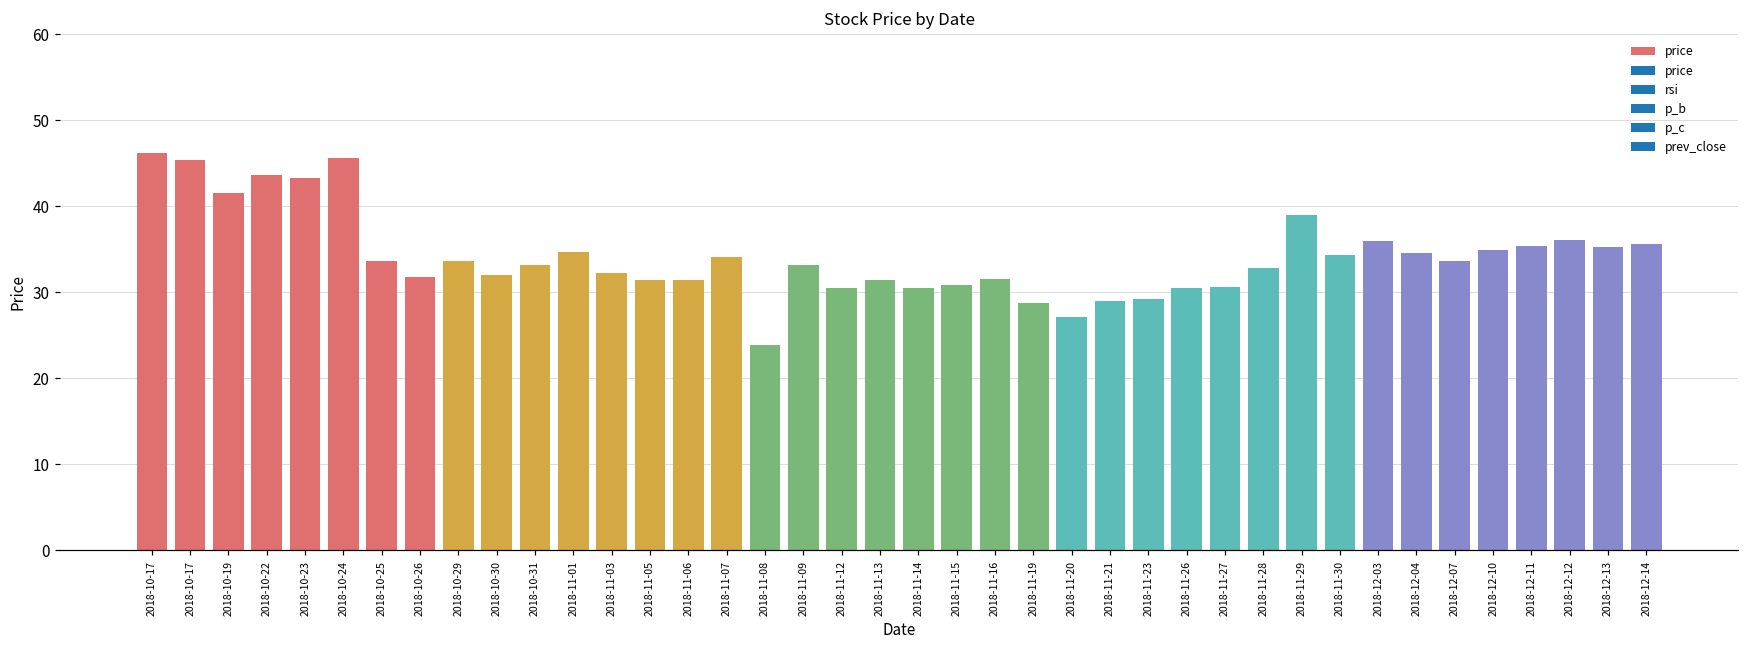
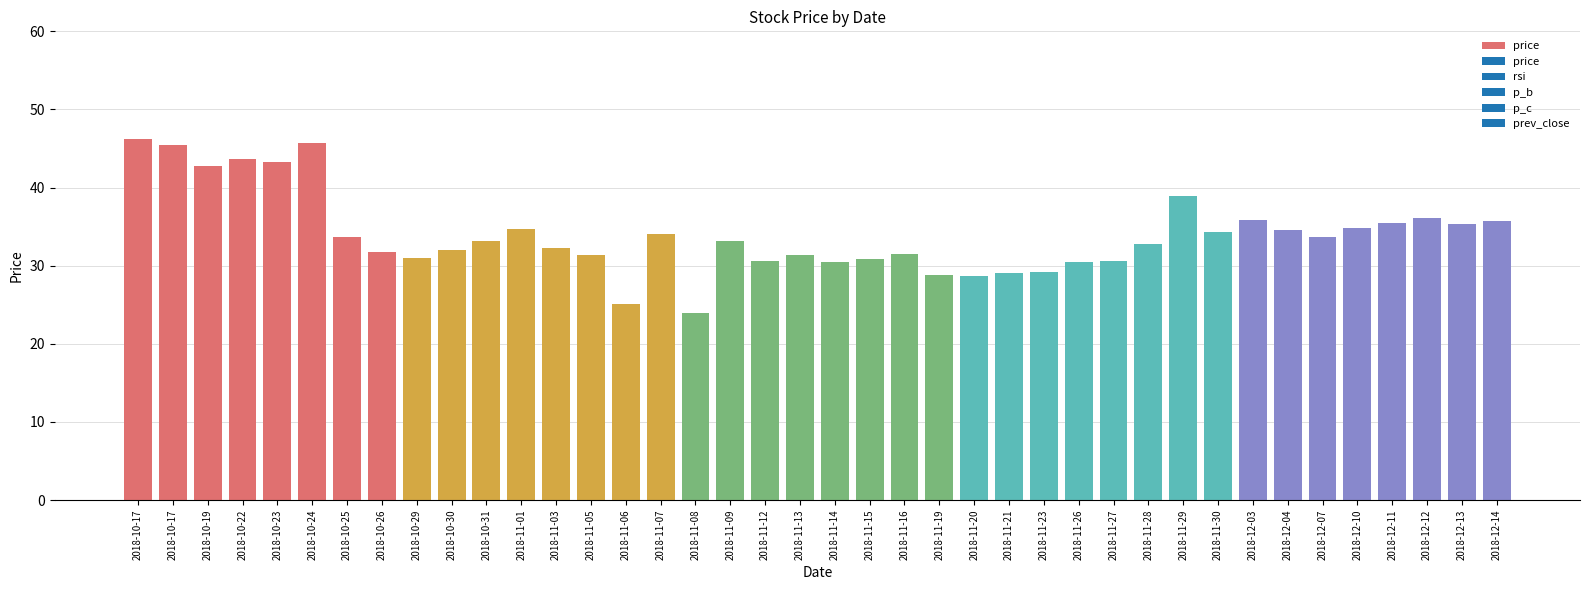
2018-10-19: 42 -> 43
2018-10-29: 34 -> 31
2018-11-06: 31 -> 25
2018-11-20: 27 -> 29
